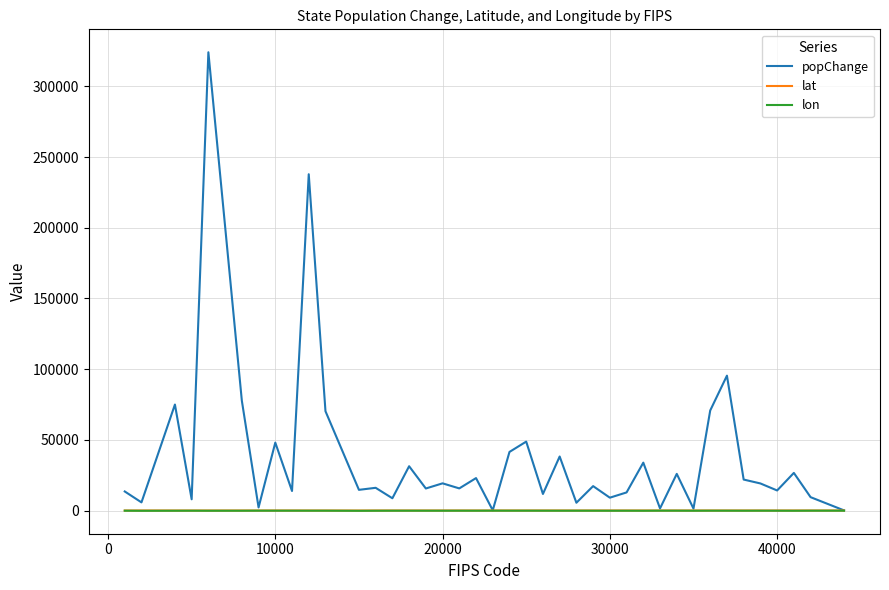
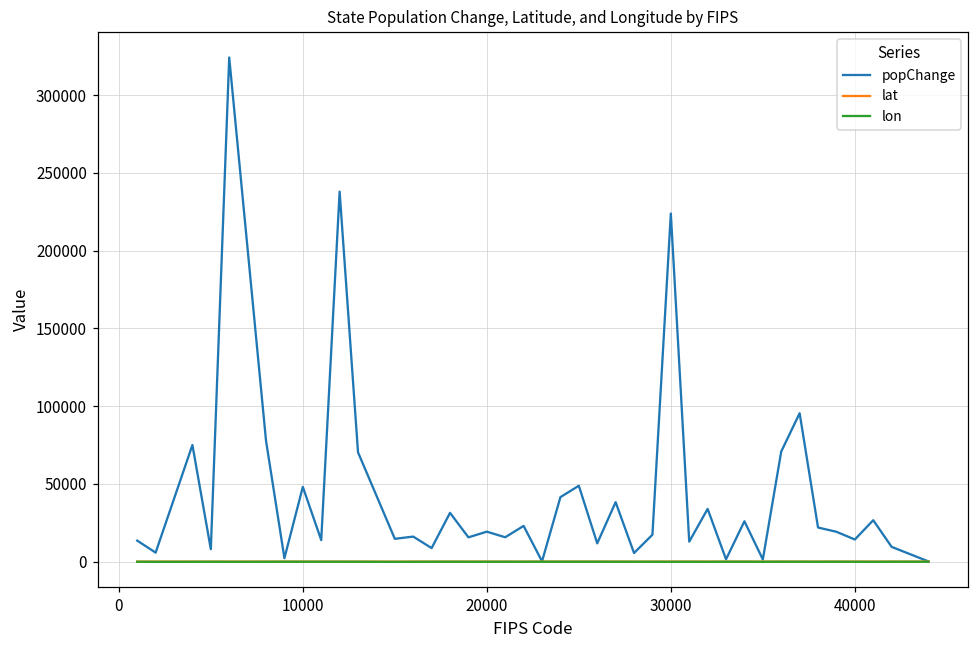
popChange, 30000: 9000 -> 224000
